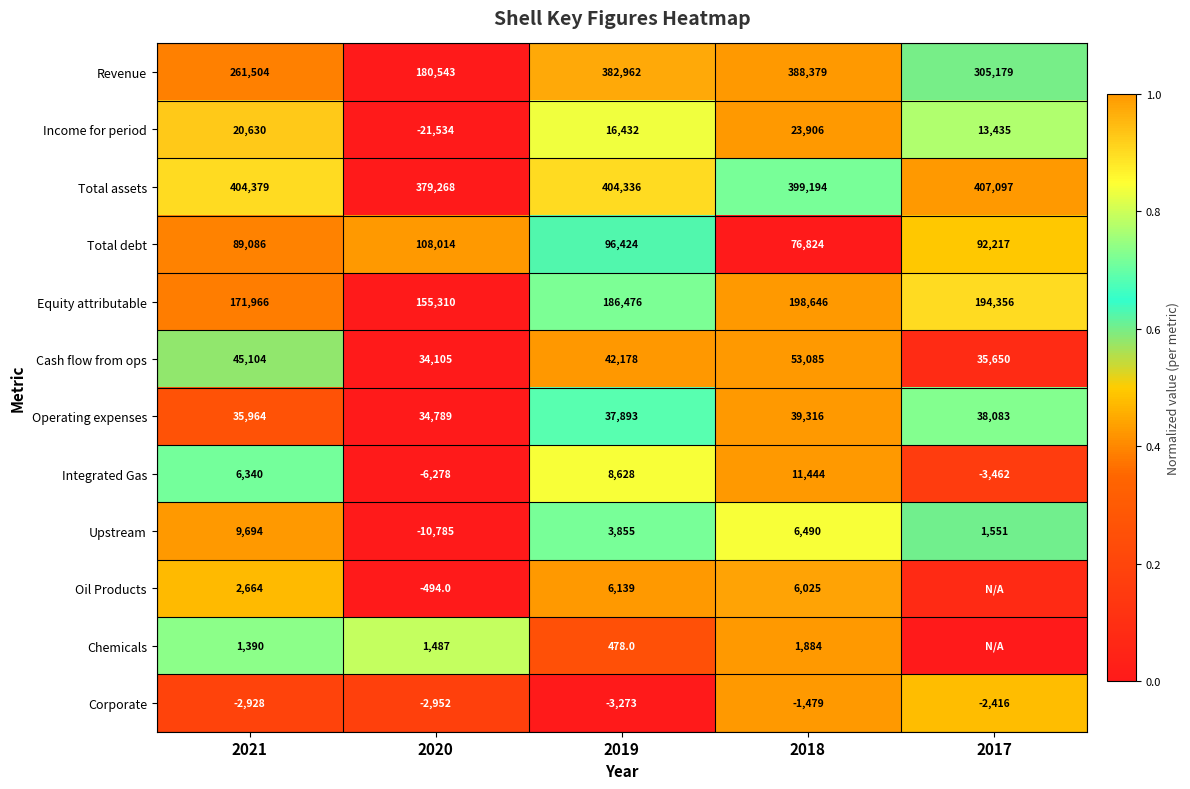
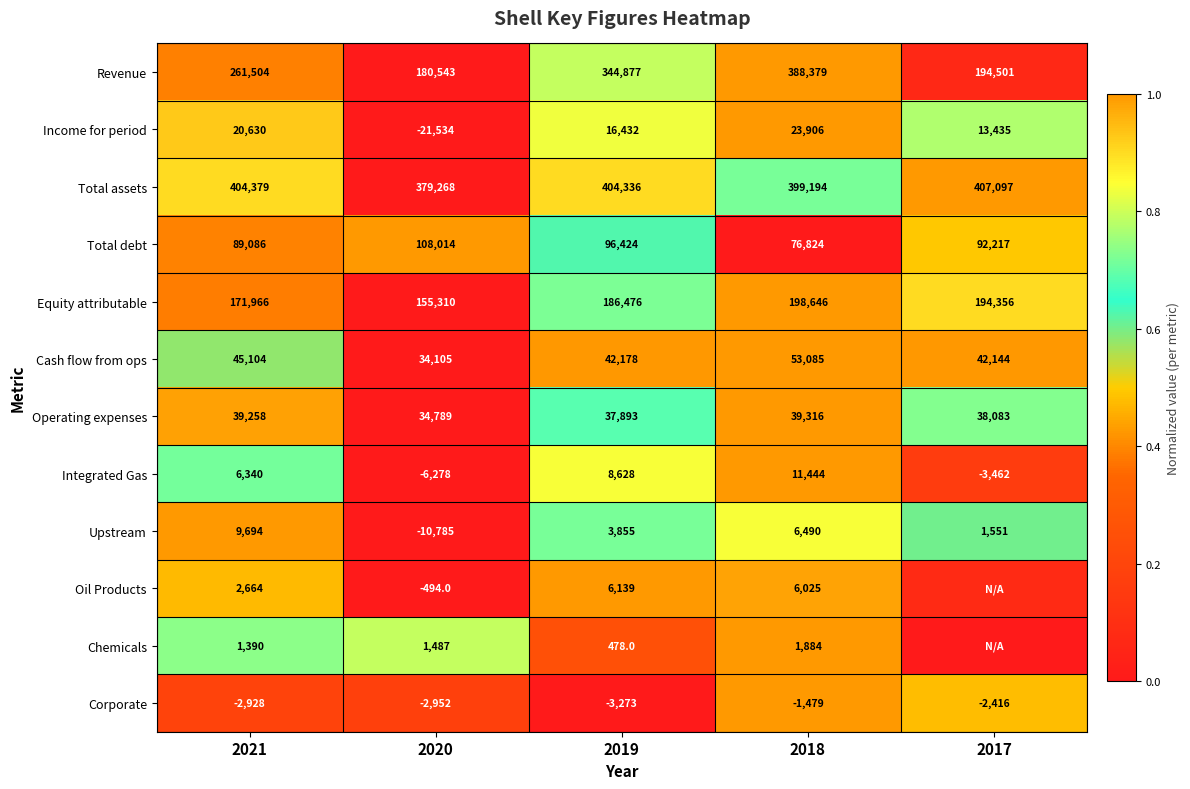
Revenue, 2019: 382,962 -> 344,877
Revenue, 2017: 305,179 -> 194,501
Cash flow from ops, 2017: 35,650 -> 42,144
Operating expenses, 2021: 35,964 -> 39,258
